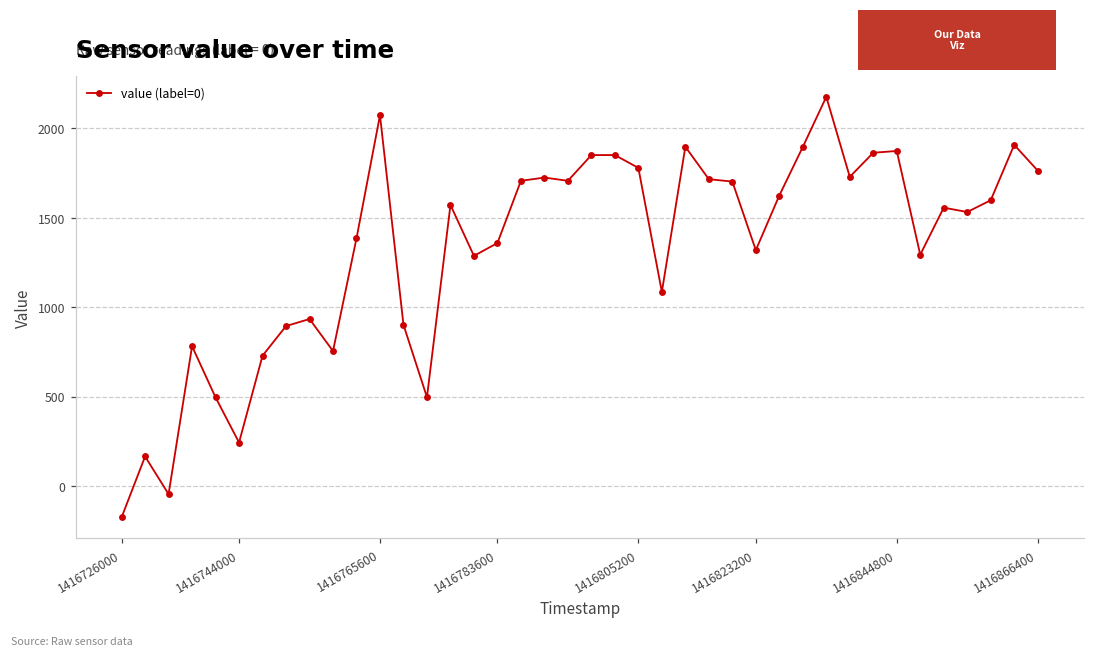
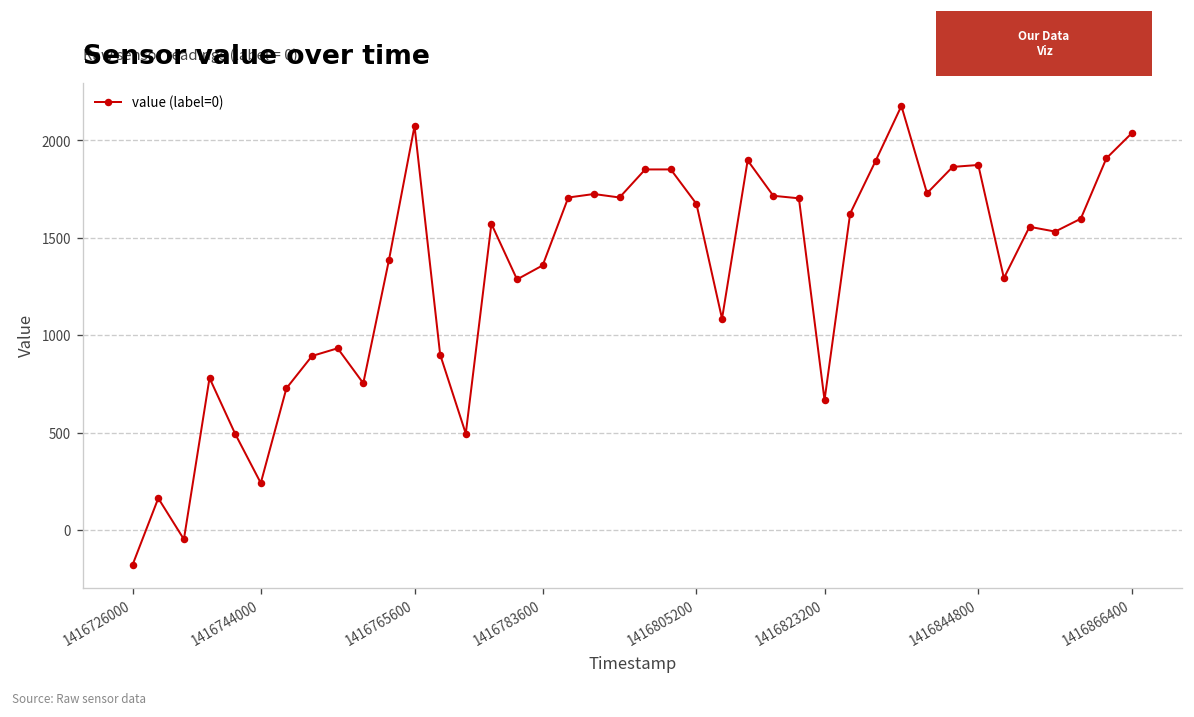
1416805200: 1780 -> 1670
1416823200: 1320 -> 670
1416866400: 1760 -> 2040
